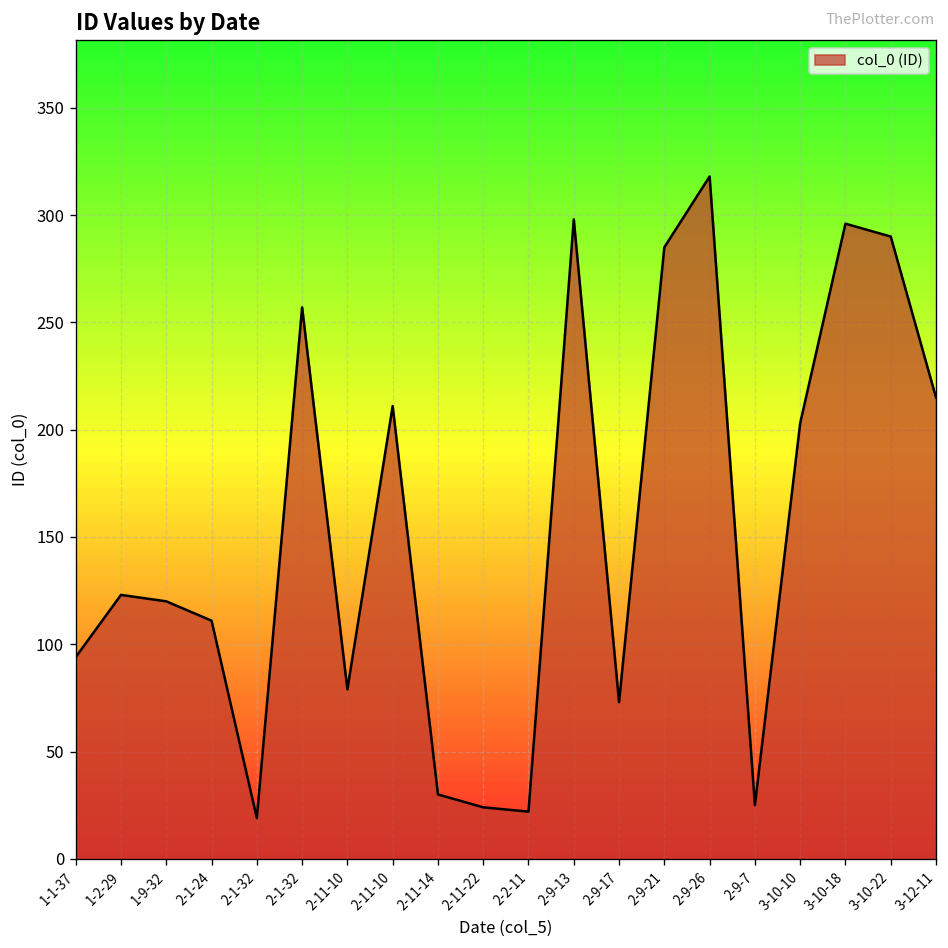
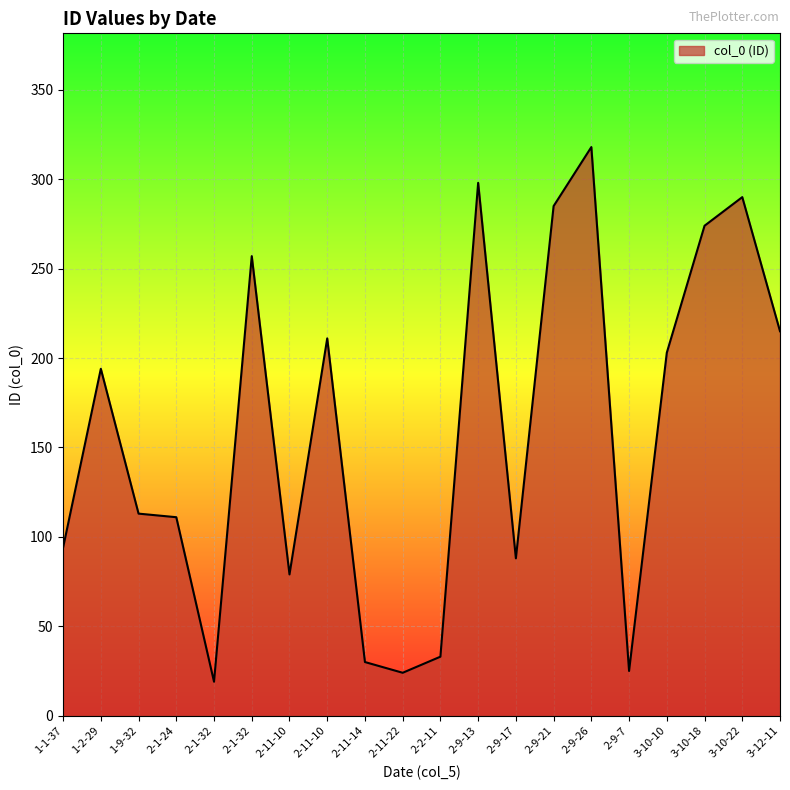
1-2-29: 123 -> 194
1-9-32: 120 -> 113
2-2-11: 22 -> 33
2-9-17: 73 -> 88
3-10-18: 296 -> 274
